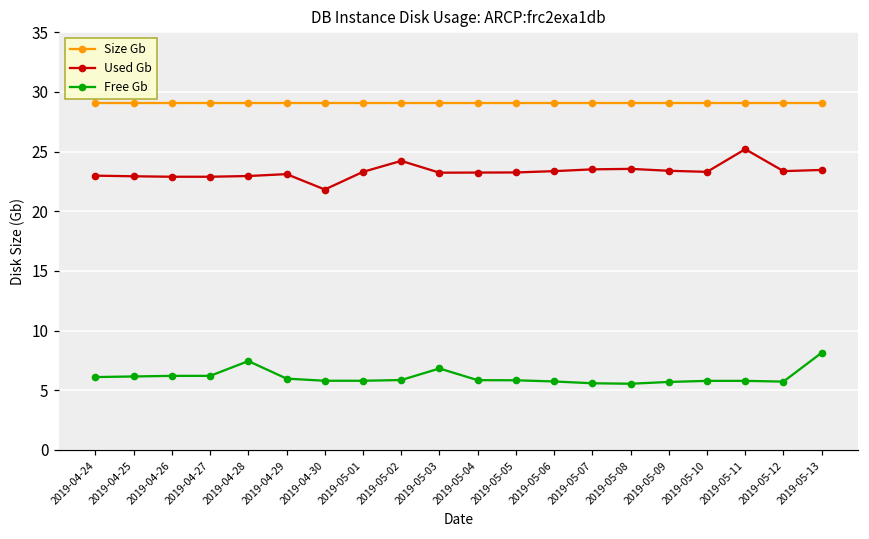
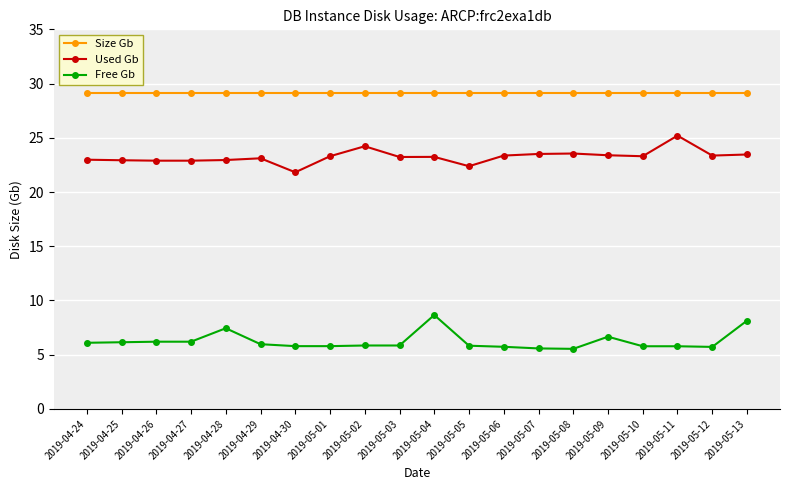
Free Gb, 2019-05-03: 6.8 -> 5.9
Free Gb, 2019-05-04: 5.8 -> 8.7
Used Gb, 2019-05-05: 23.3 -> 22.4
Free Gb, 2019-05-09: 5.7 -> 6.7
